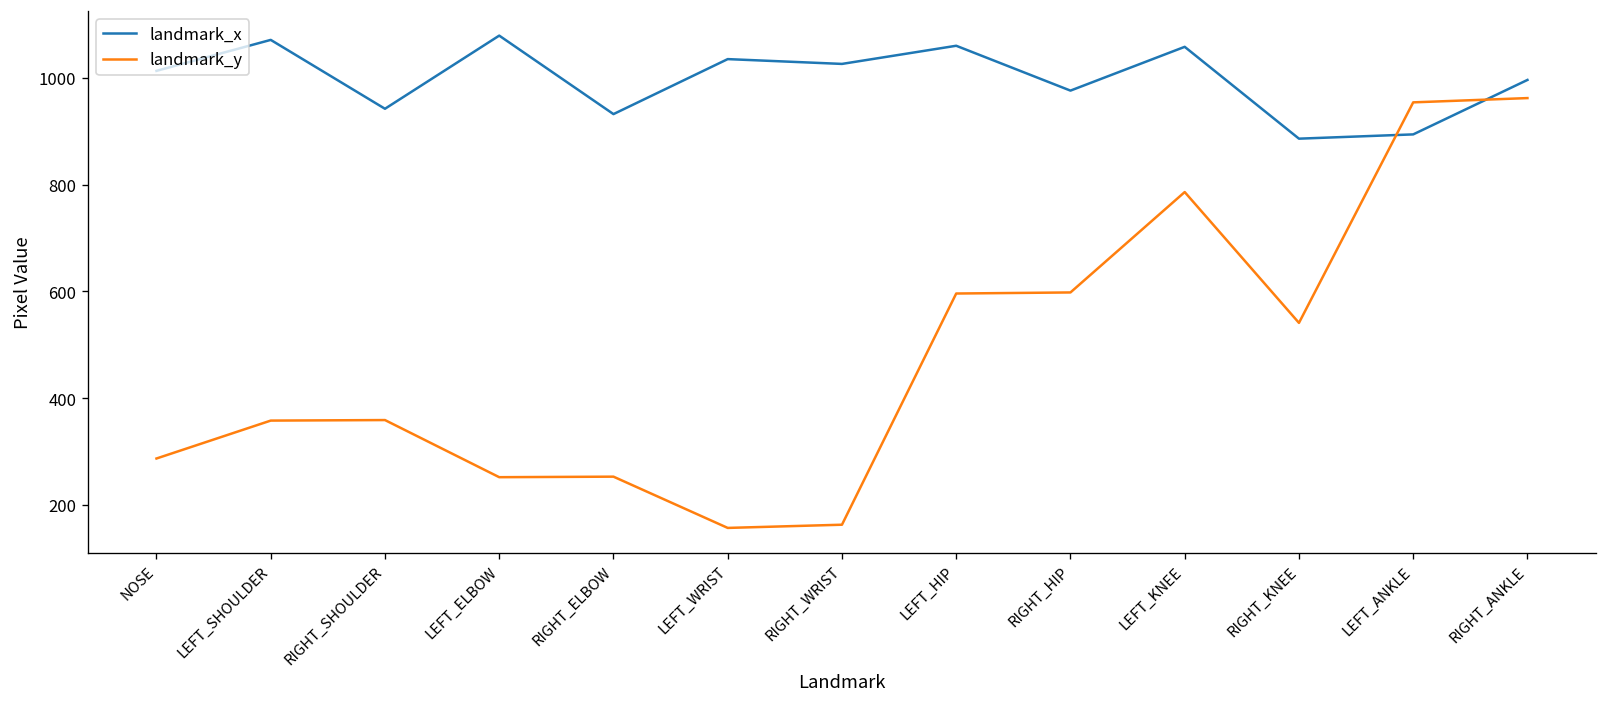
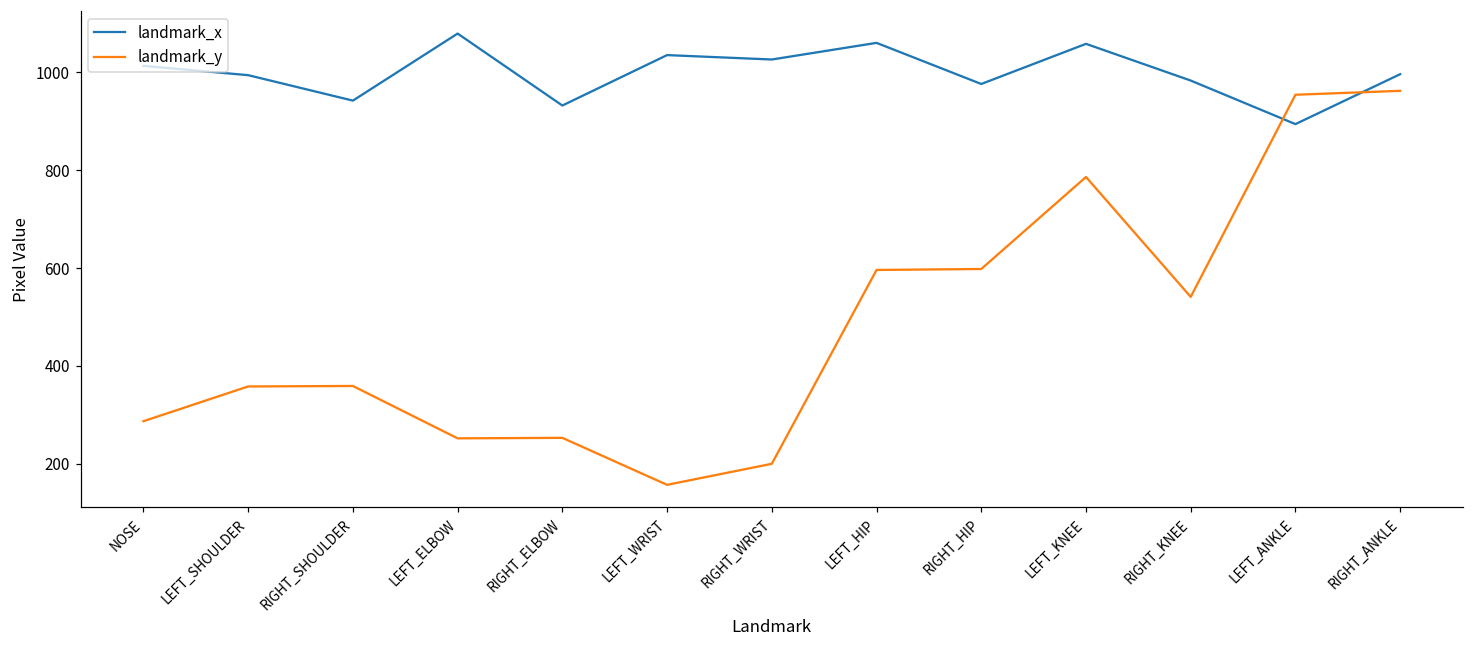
landmark_x, LEFT_SHOULDER: 1070 -> 990
landmark_y, RIGHT_WRIST: 160 -> 200
landmark_x, RIGHT_KNEE: 890 -> 980
